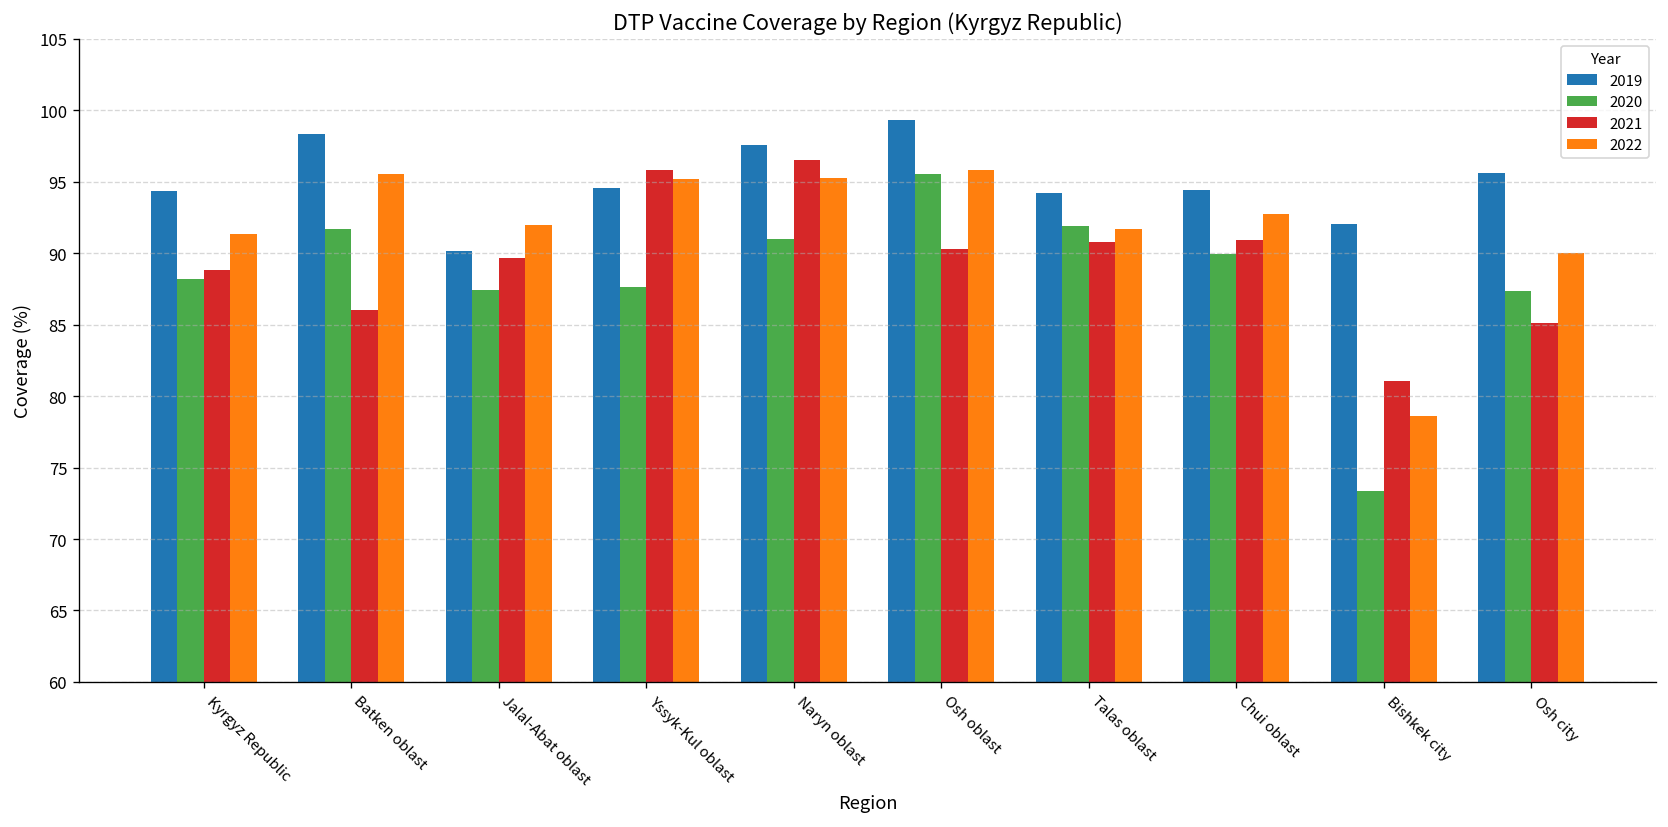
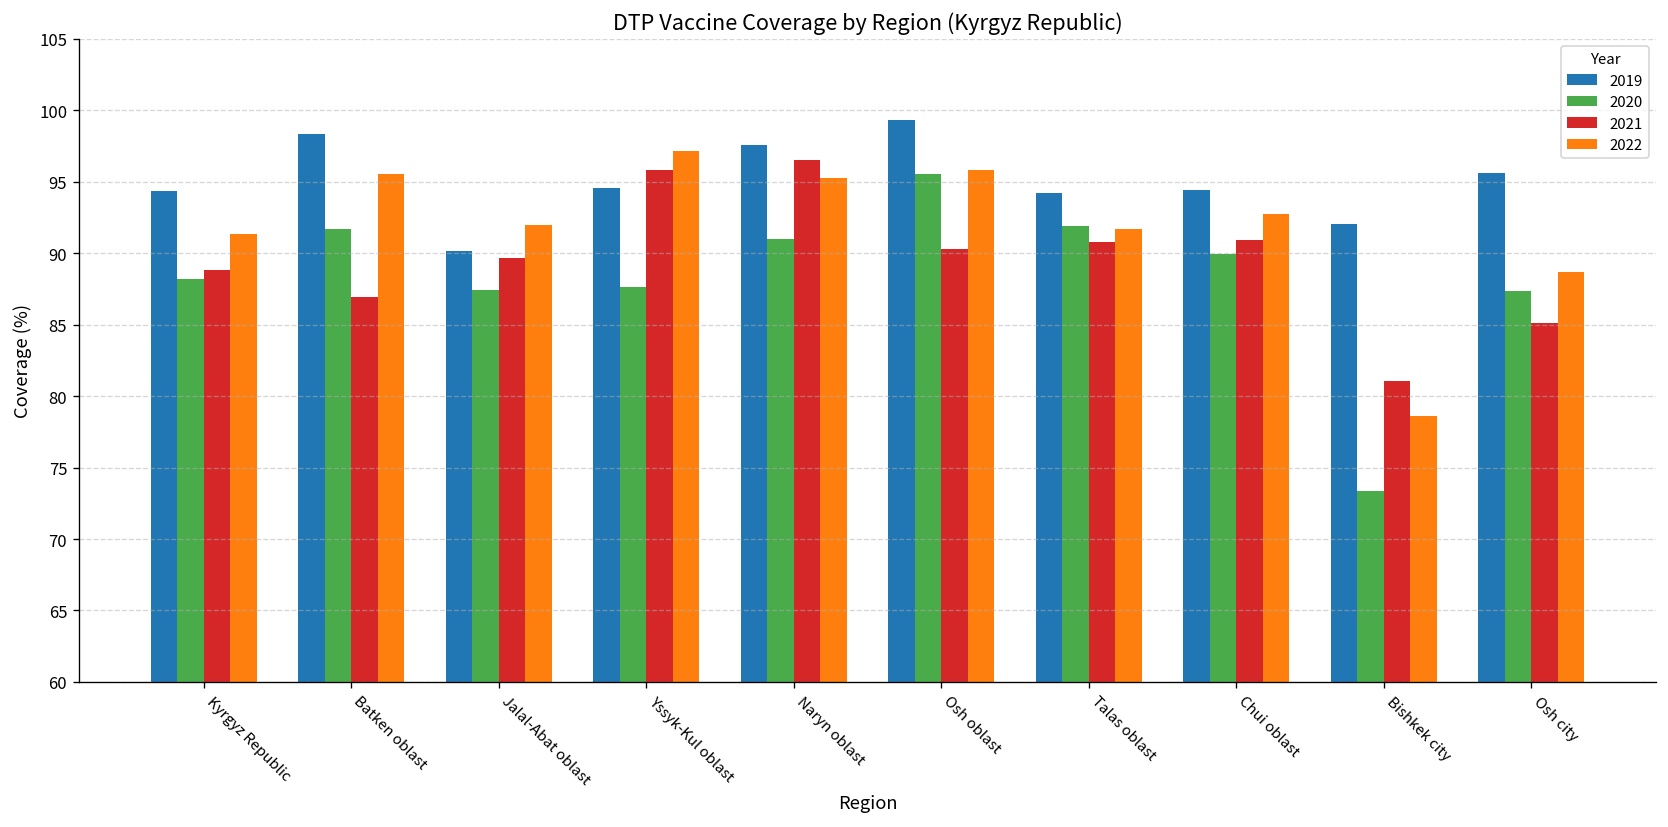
2021, Batken oblast: 86.0 -> 86.9
2022, Yssyk-Kul oblast: 95.2 -> 97.1
2022, Osh city: 90.0 -> 88.7
